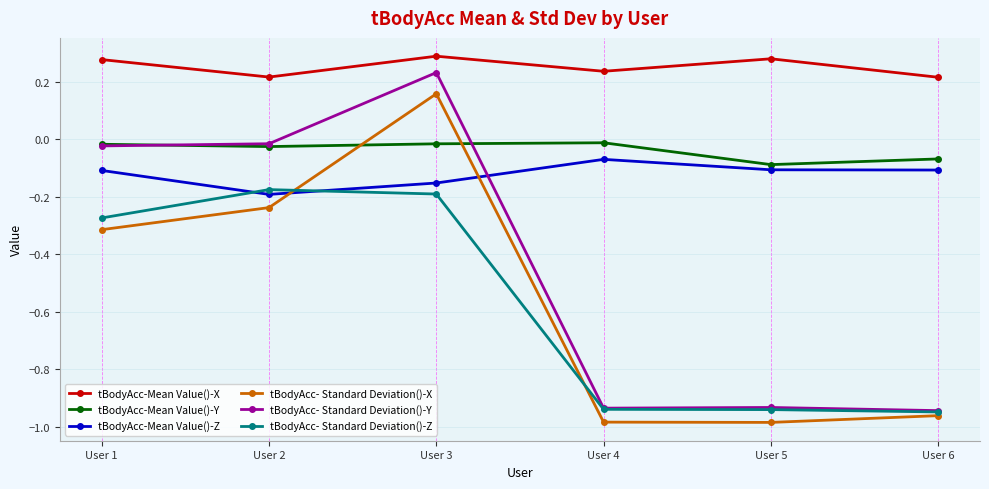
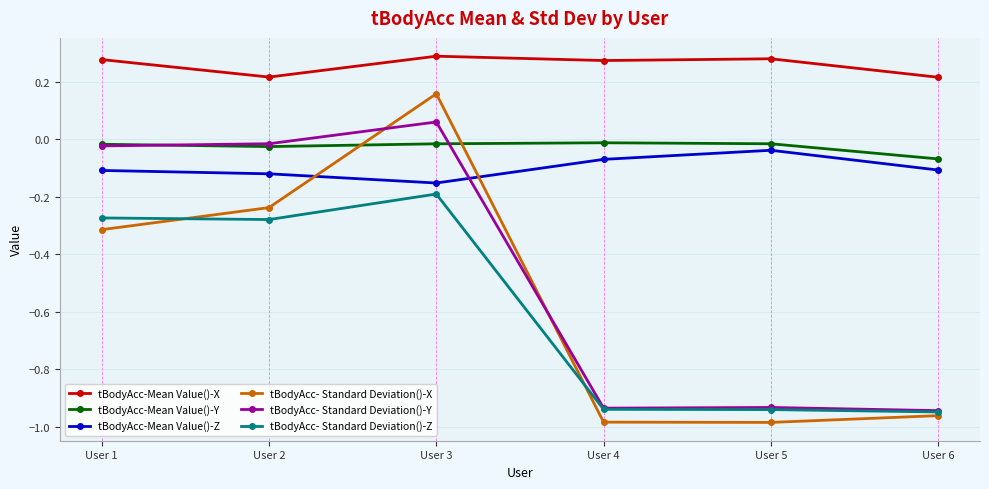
tBodyAcc-Mean Value()-Z, User 2: -0.19 -> -0.12
tBodyAcc- Standard Deviation()-Z, User 2: -0.18 -> -0.28
tBodyAcc- Standard Deviation()-Y, User 3: 0.23 -> 0.06
tBodyAcc-Mean Value()-X, User 4: 0.24 -> 0.27
tBodyAcc-Mean Value()-Y, User 5: -0.09 -> -0.02
tBodyAcc-Mean Value()-Z, User 5: -0.11 -> -0.04
